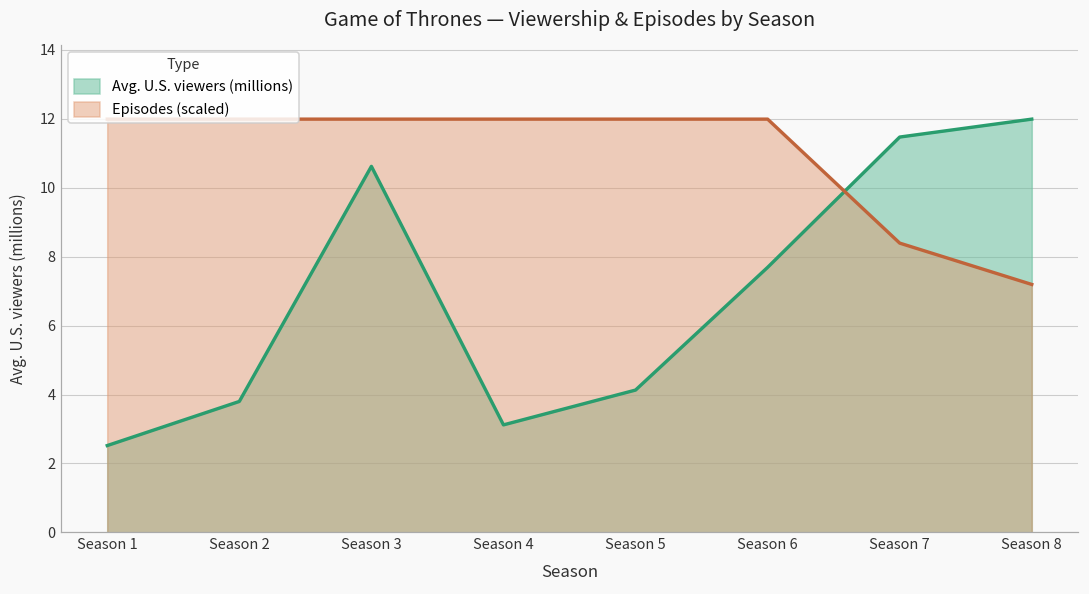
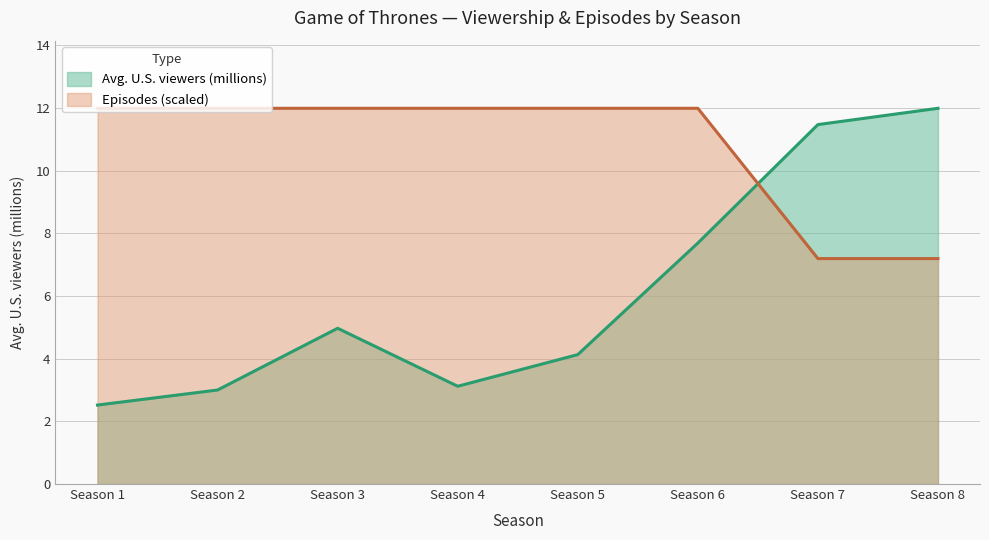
Avg. U.S. viewers (millions), Season 2: 3.8 -> 3.0
Avg. U.S. viewers (millions), Season 3: 10.6 -> 5.0
Episodes (scaled), Season 7: 8.4 -> 7.2
